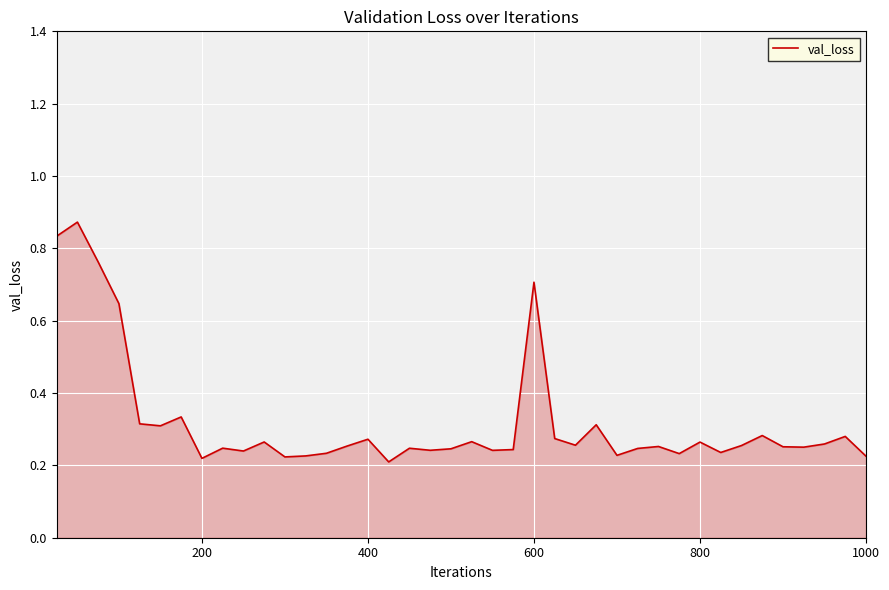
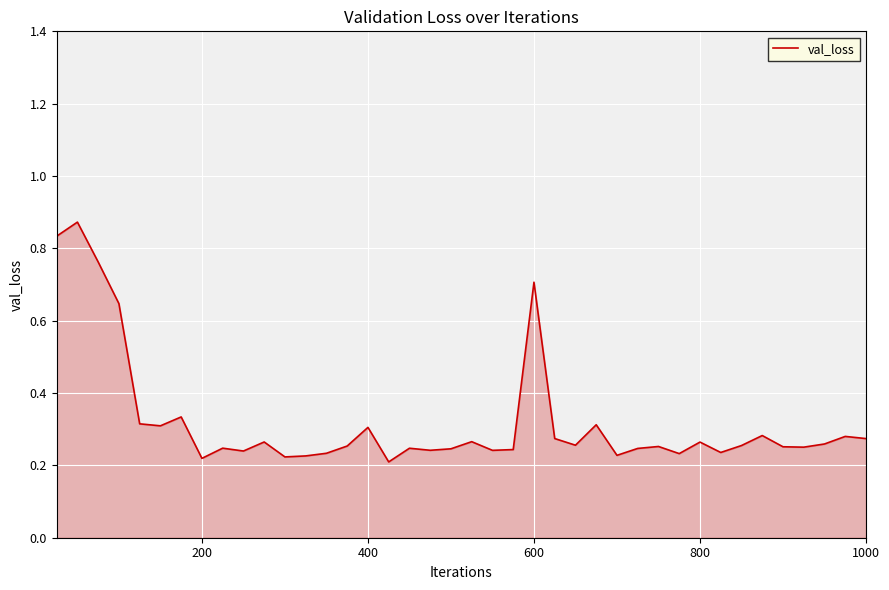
400: 0.27 -> 0.31
1000: 0.23 -> 0.27
